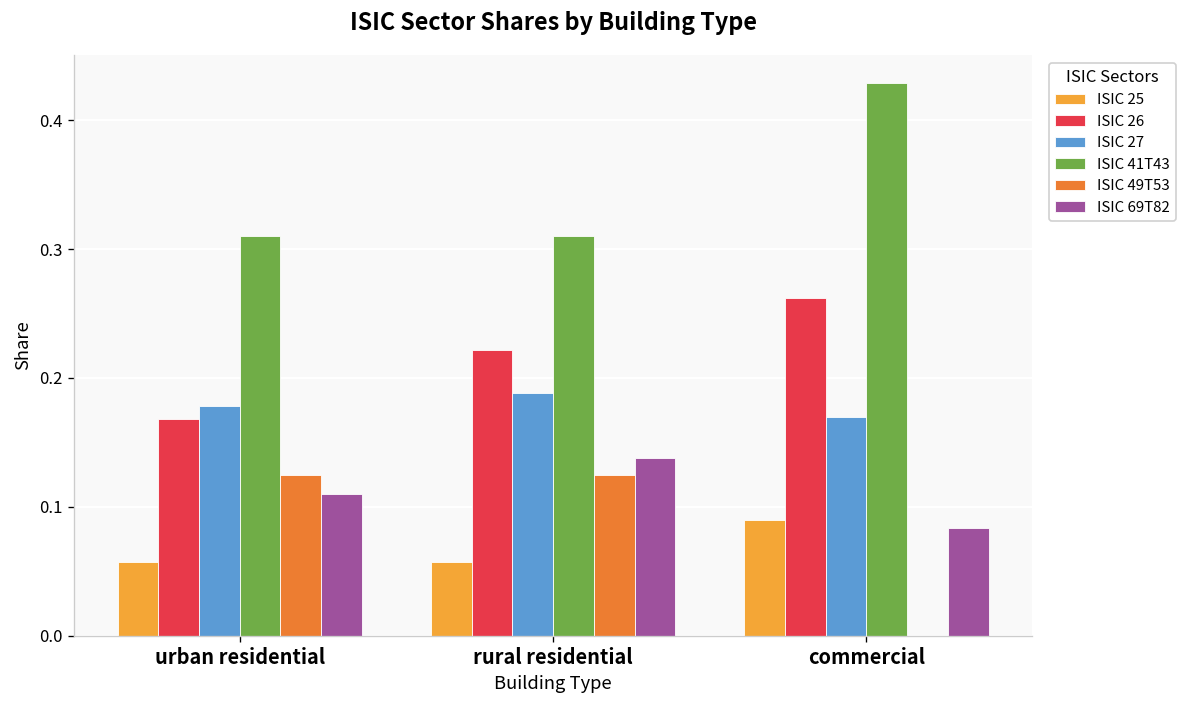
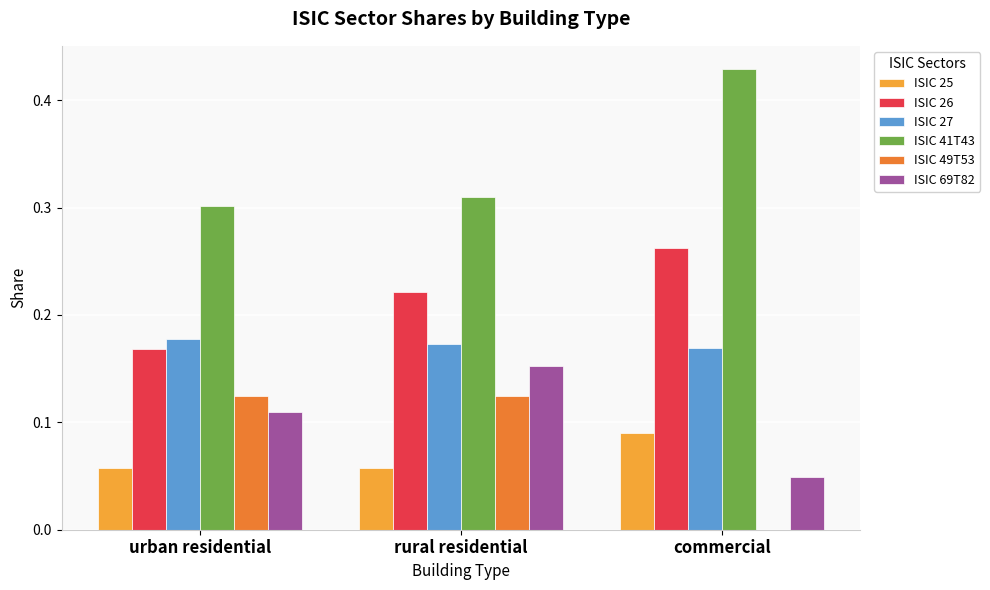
ISIC 41T43, urban residential: 0.310 -> 0.302
ISIC 27, rural residential: 0.188 -> 0.173
ISIC 69T82, rural residential: 0.138 -> 0.152
ISIC 69T82, commercial: 0.084 -> 0.049
